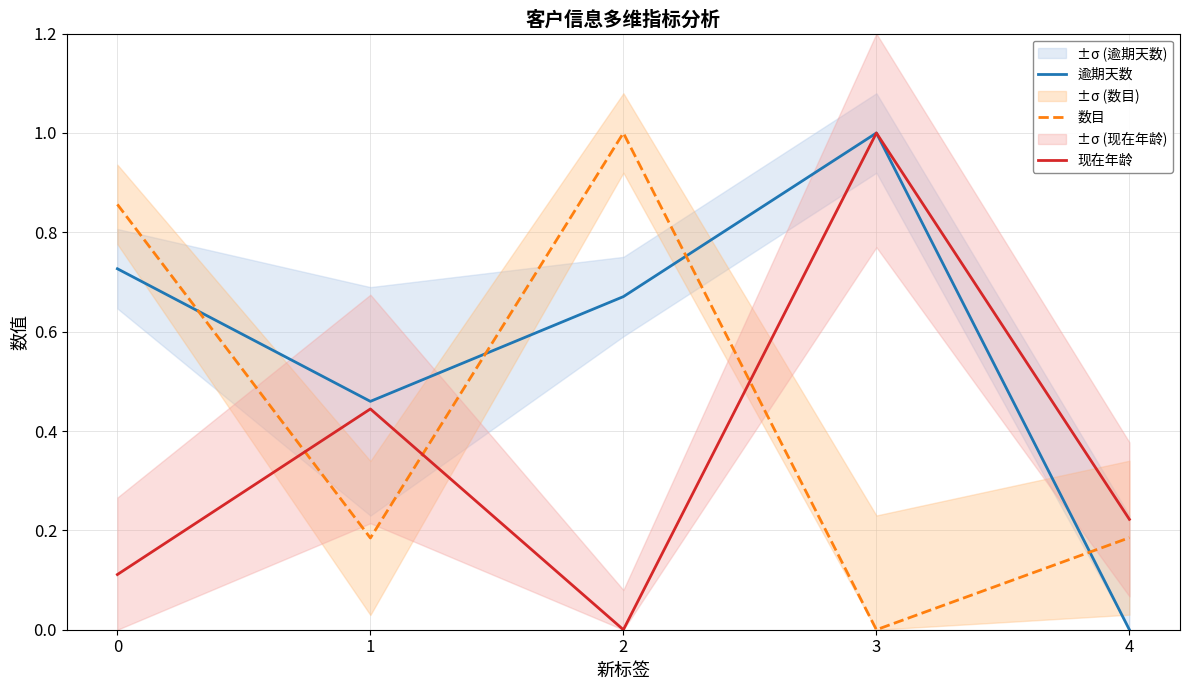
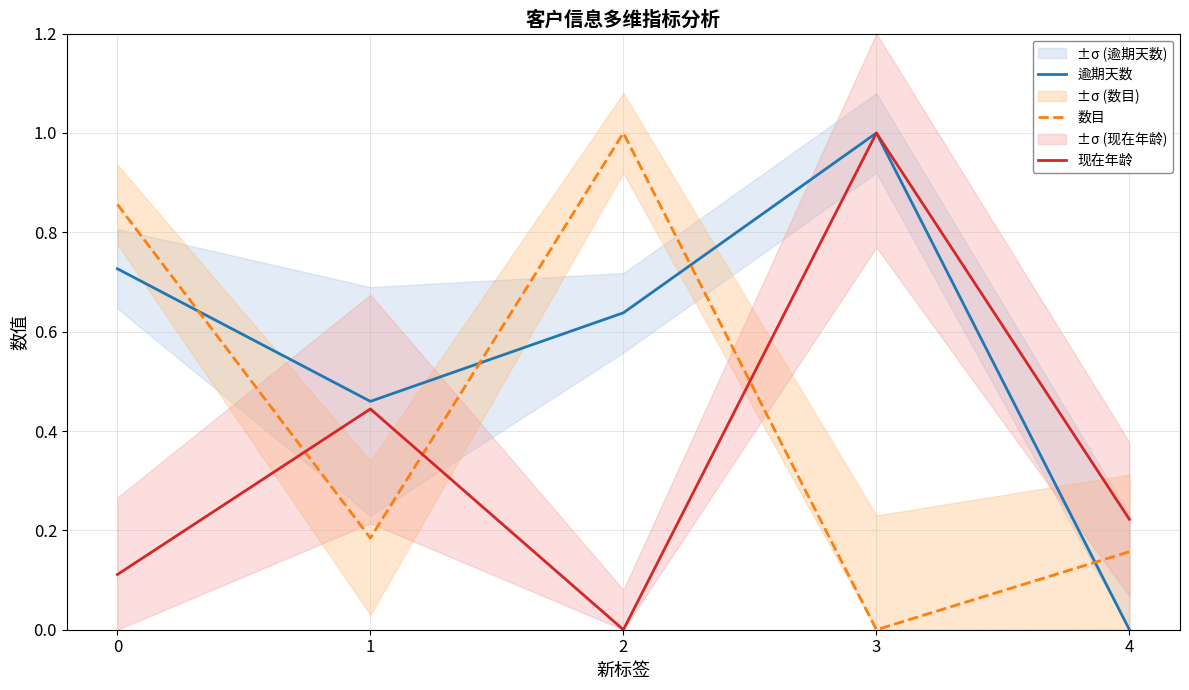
逾期天数, 2: 0.67 -> 0.64
数目, 4: 0.19 -> 0.16
